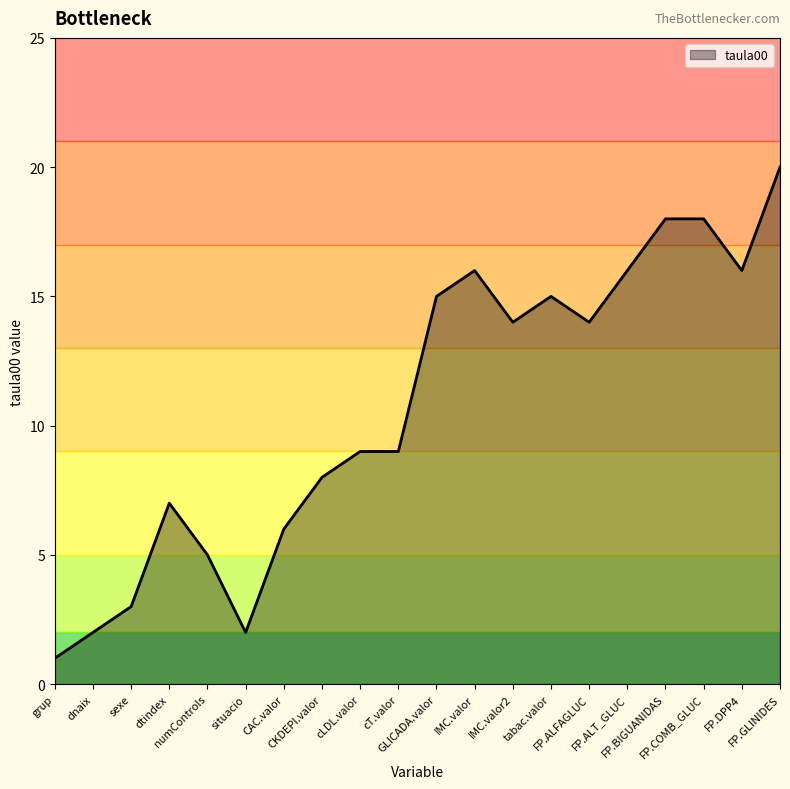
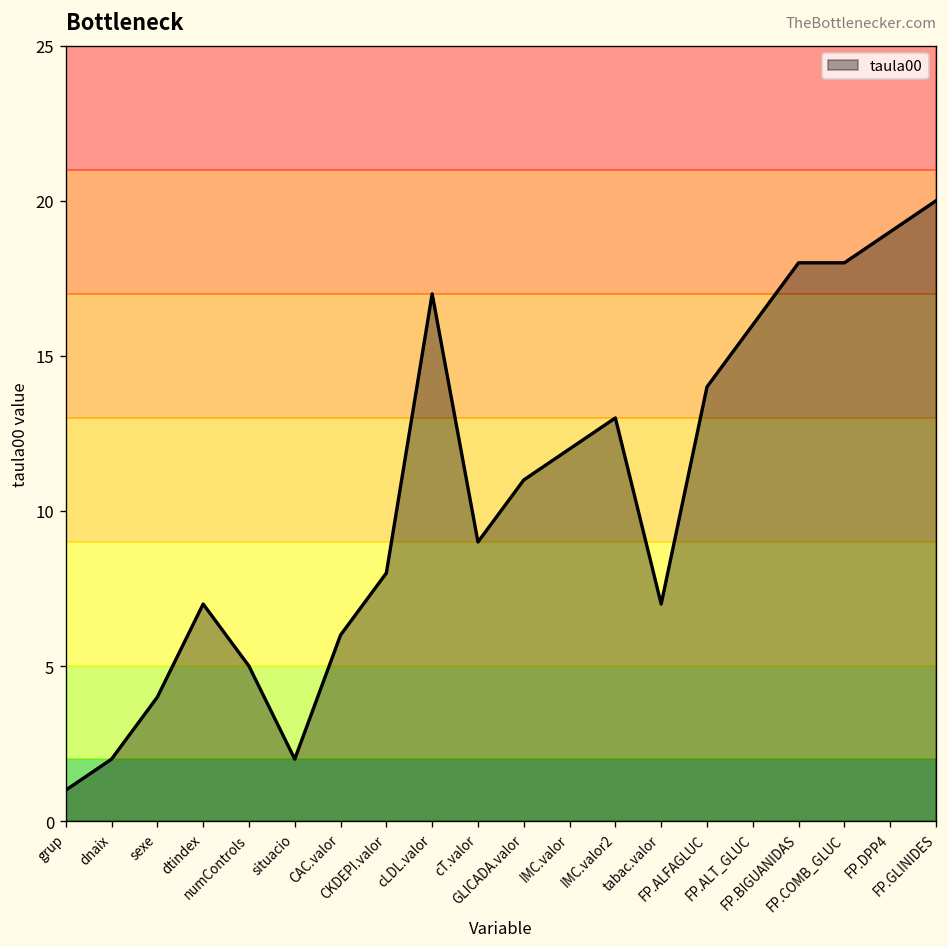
sexe: 3 -> 4
cLDL.valor: 9 -> 17
GLICADA.valor: 15 -> 11
IMC.valor: 16 -> 12
IMC.valor2: 14 -> 13
tabac.valor: 15 -> 7
FP.DPP4: 16 -> 19
